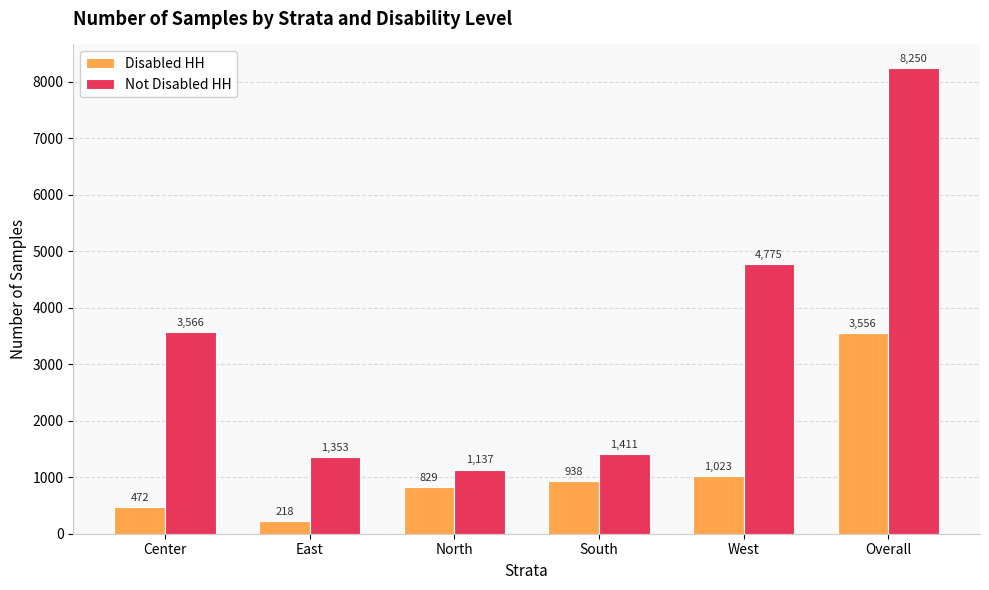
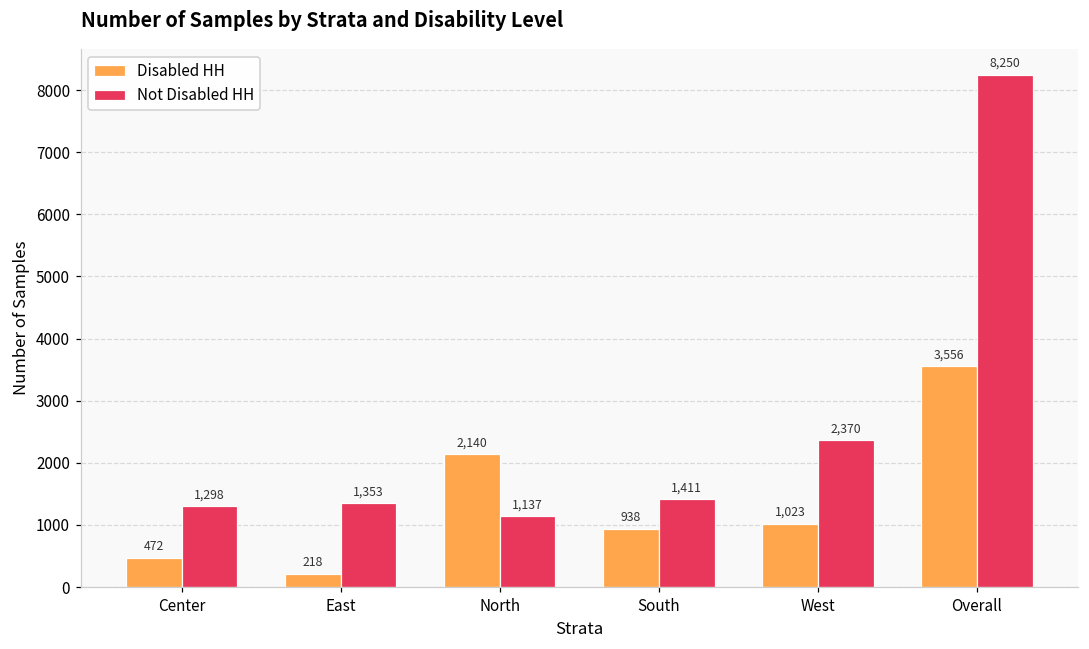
Not Disabled HH, Center: 3,566 -> 1,298
Disabled HH, North: 829 -> 2,140
Not Disabled HH, West: 4,775 -> 2,370
